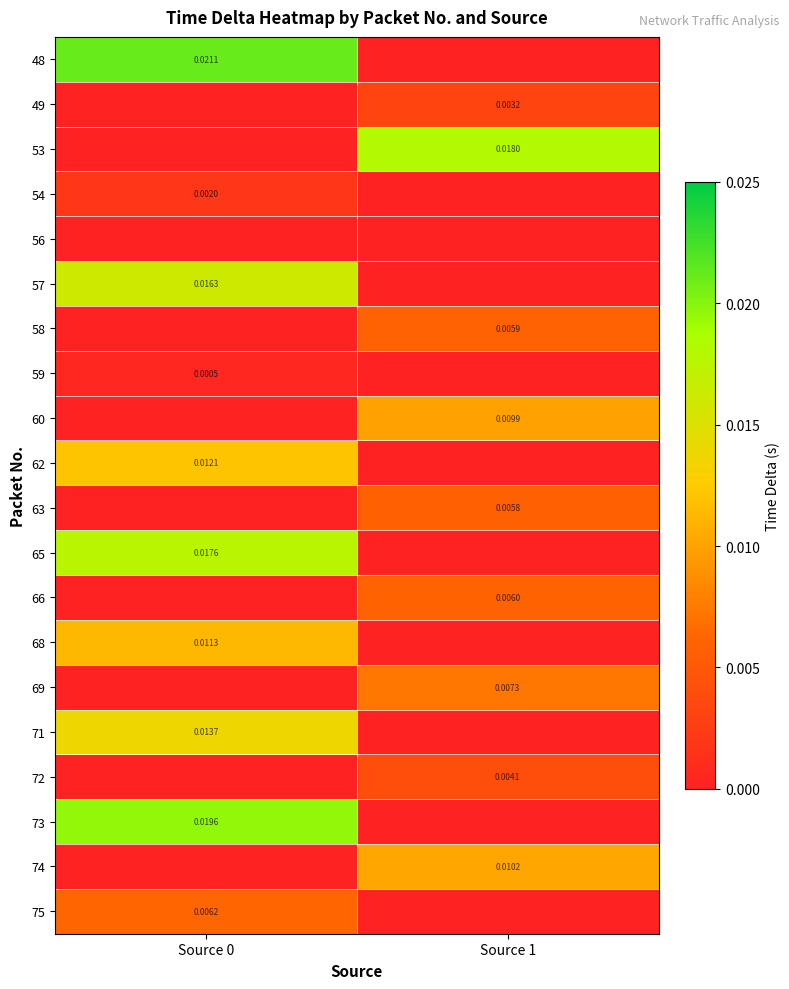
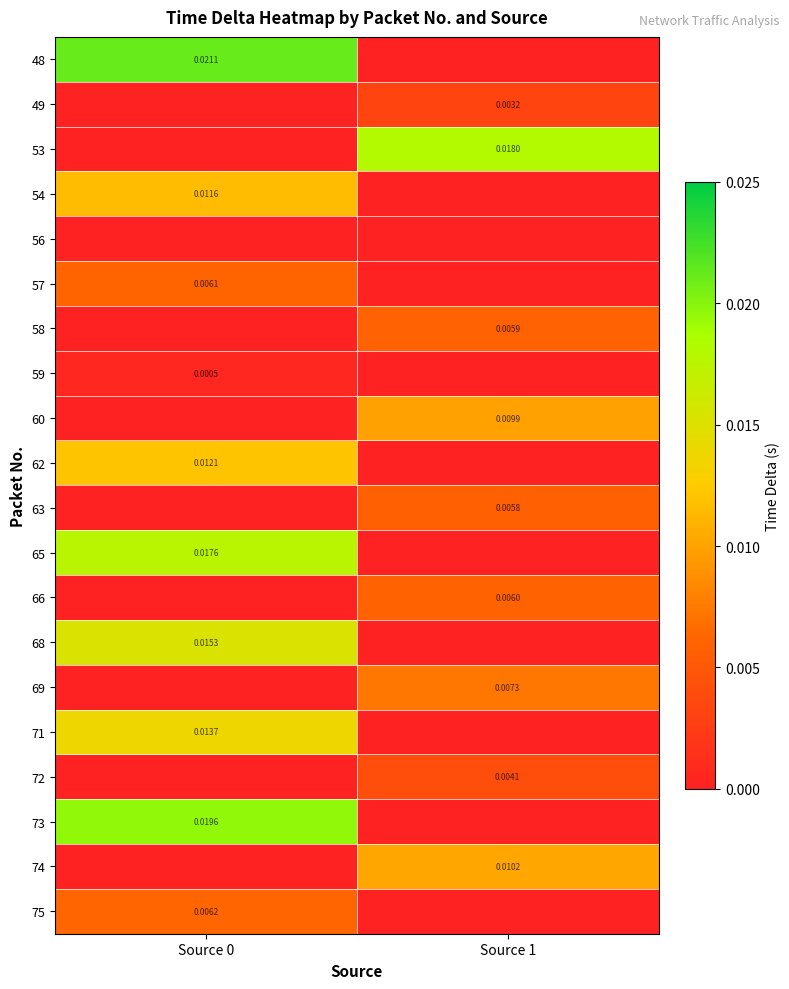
54, Source 0: 0.0020 -> 0.0116
57, Source 0: 0.0163 -> 0.0061
68, Source 0: 0.0113 -> 0.0153
